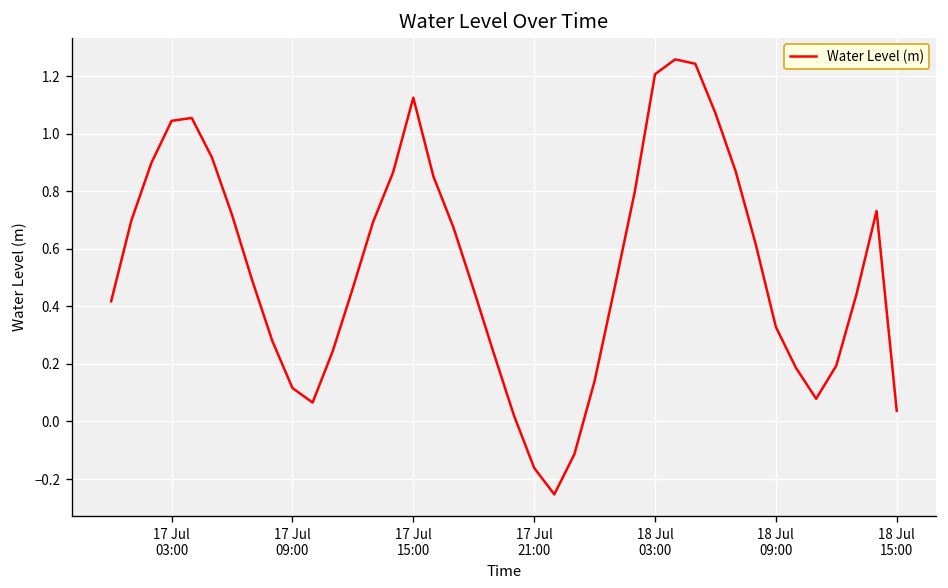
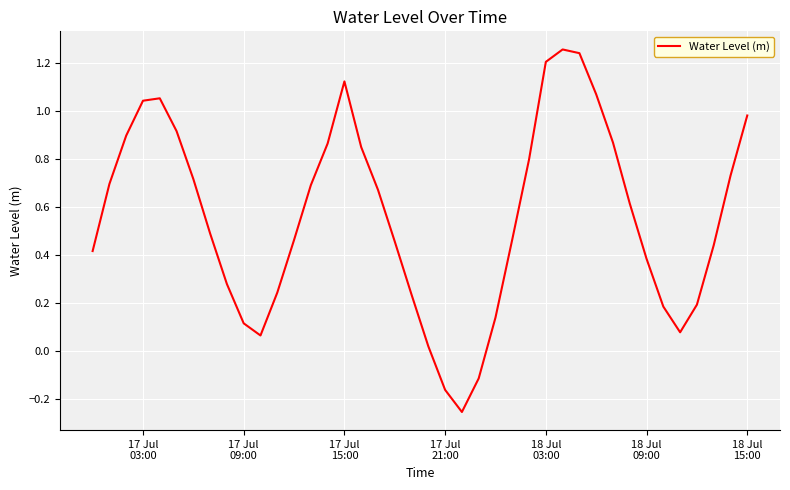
18 Jul 09:00: 0.33 -> 0.39
18 Jul 15:00: 0.04 -> 0.98
